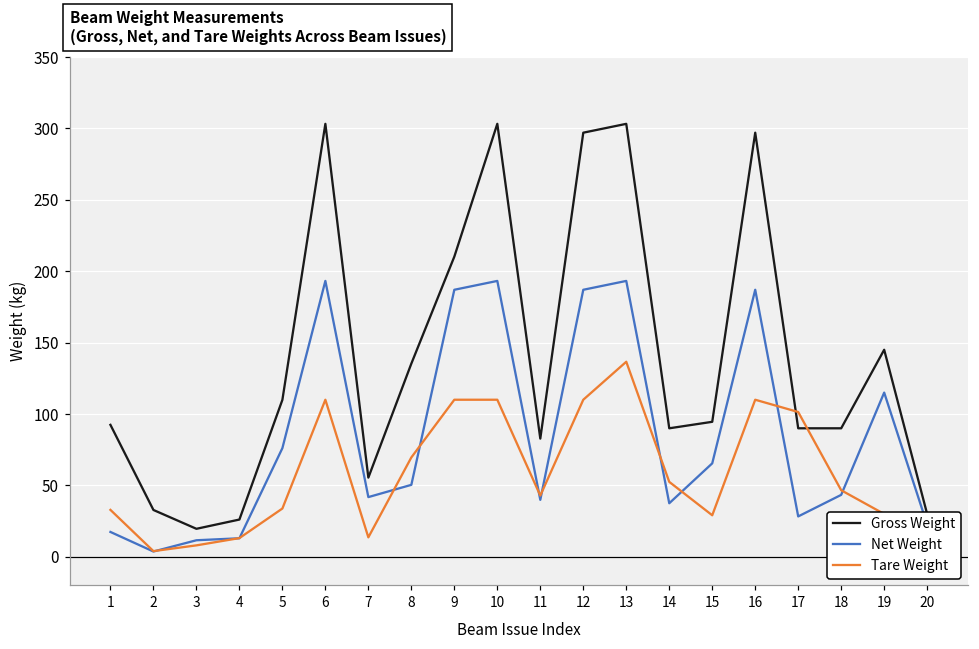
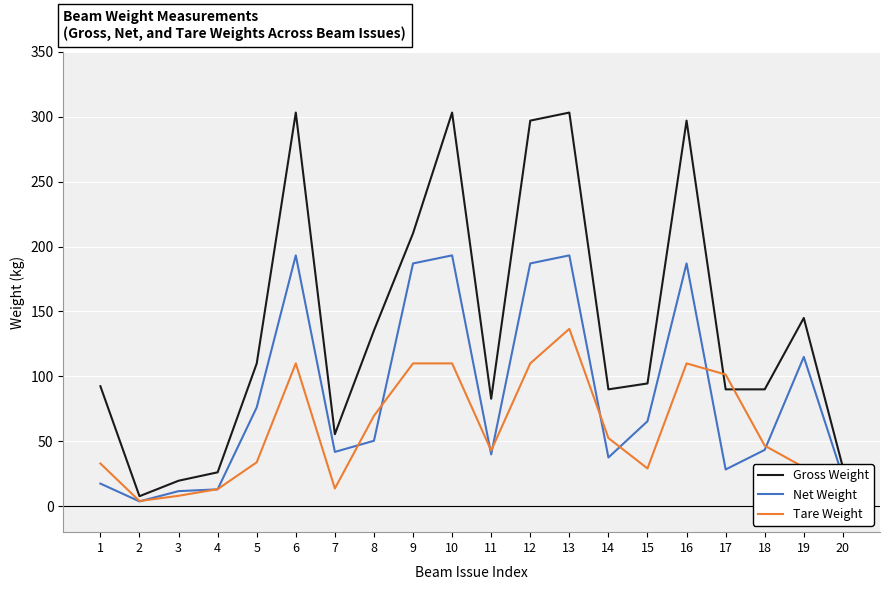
Gross Weight, 2: 33 -> 8
